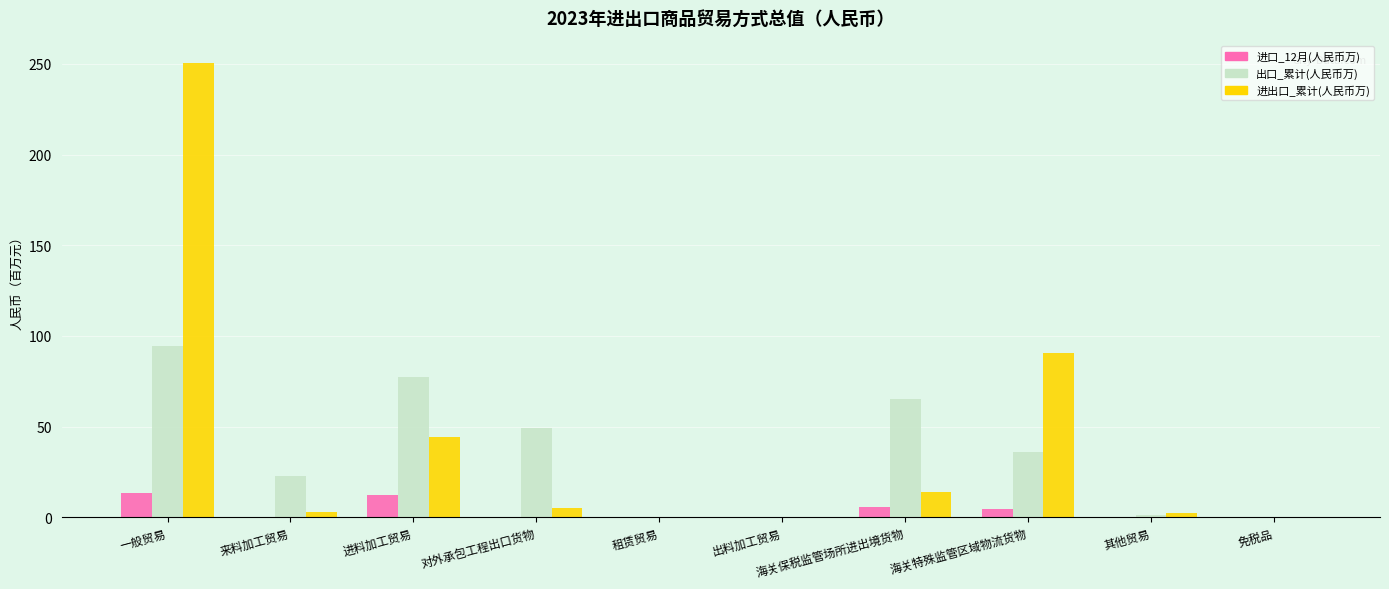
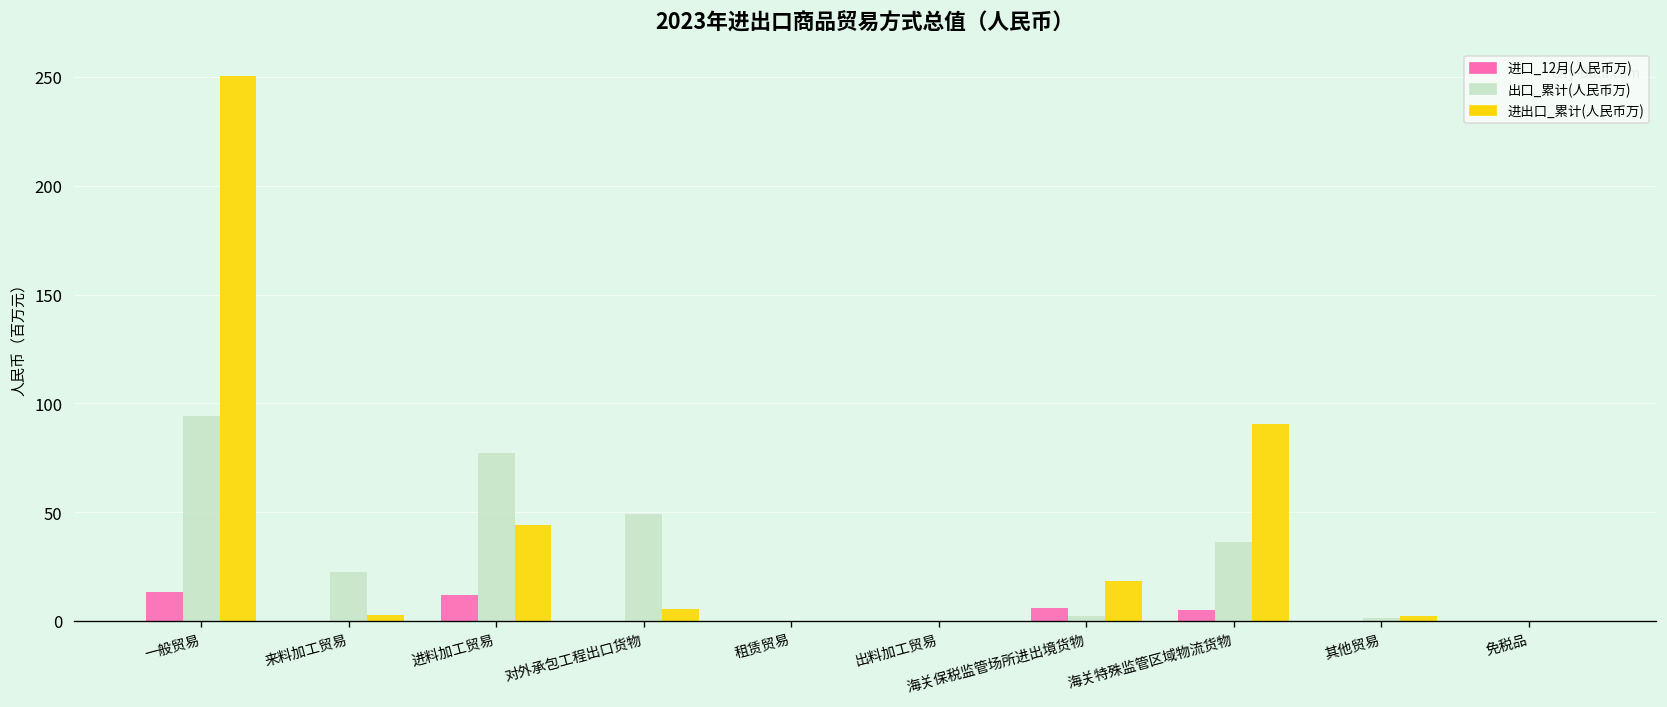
出口_累计(人民币万), 海关保税监管场所进出境货物: 65 -> 2
进出口_累计(人民币万), 海关保税监管场所进出境货物: 14 -> 19
